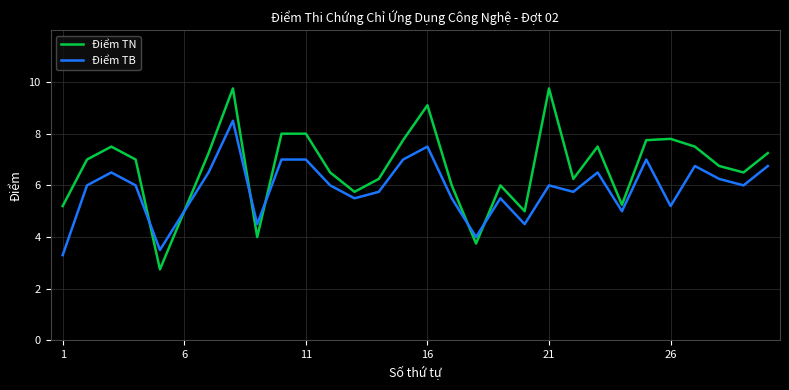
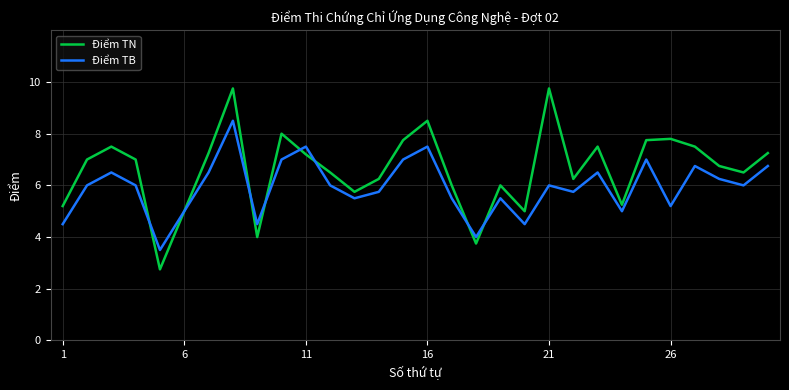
Điểm TB, 1: 3.3 -> 4.5
Điểm TN, 11: 8.0 -> 7.2
Điểm TB, 11: 7.0 -> 7.5
Điểm TN, 16: 9.1 -> 8.5
